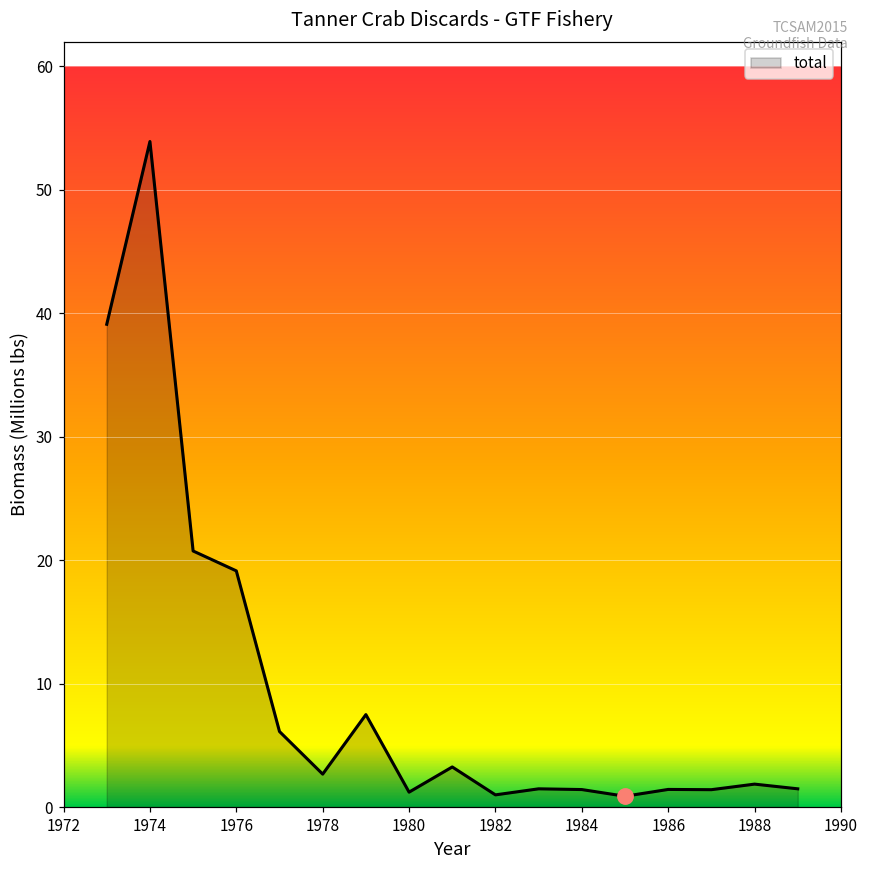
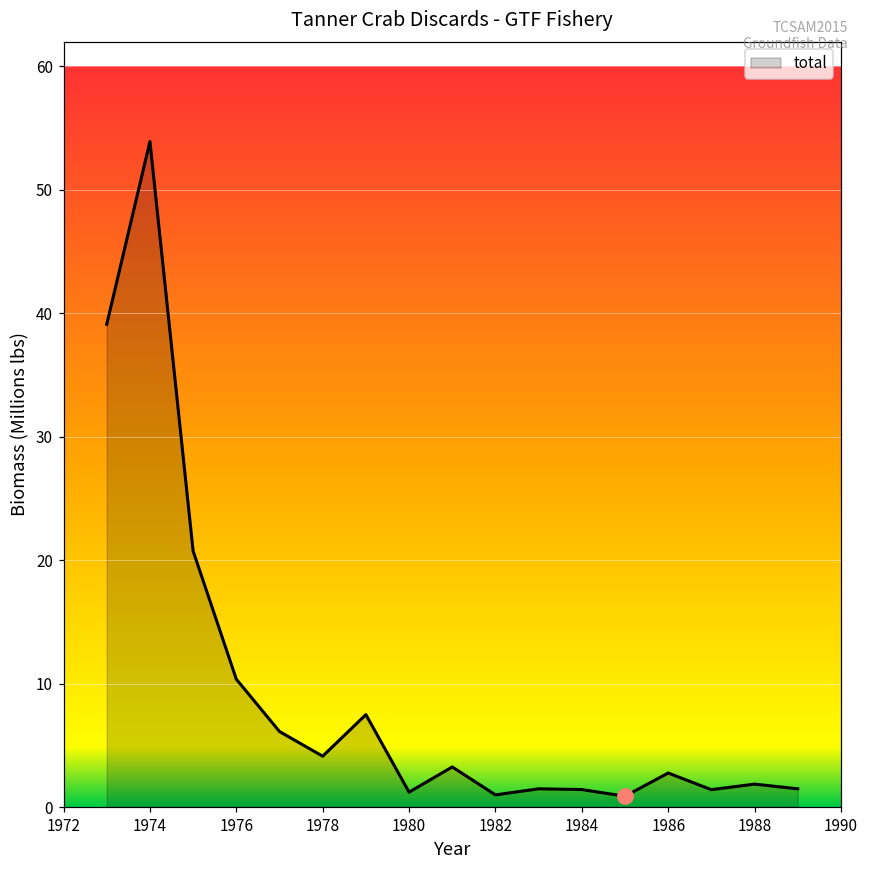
total, 1976: 19.1 -> 10.4
total, 1978: 2.7 -> 4.1
total, 1986: 1.4 -> 2.8
